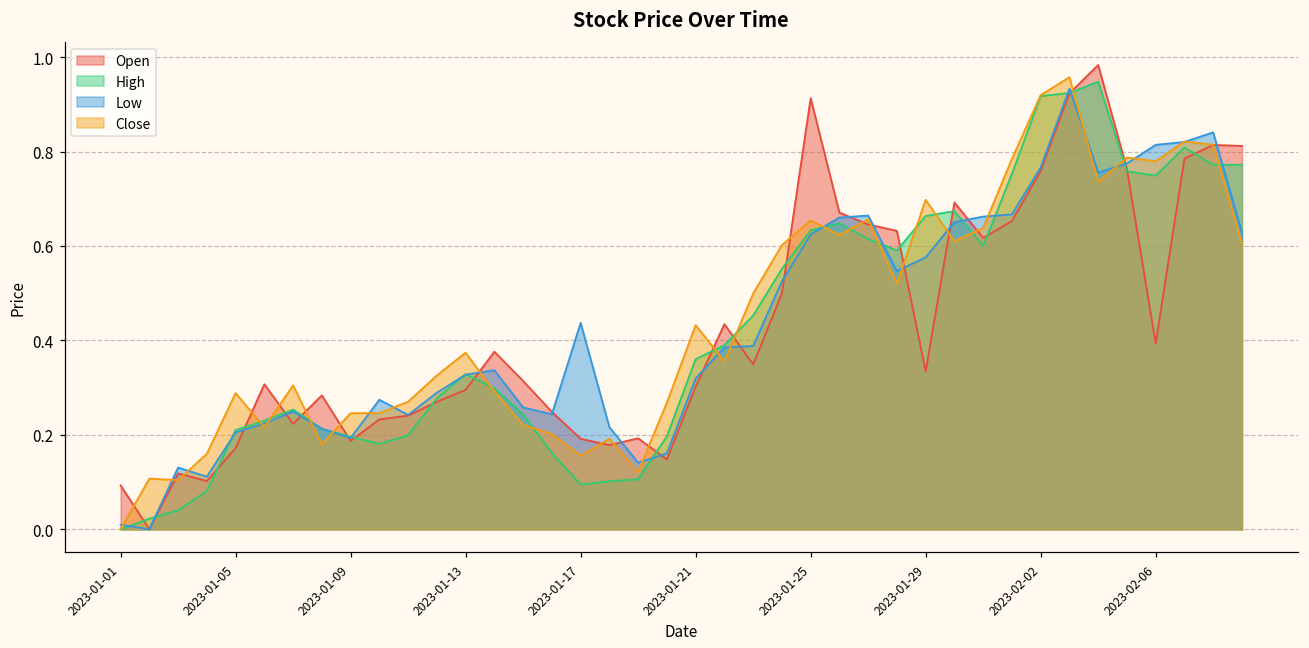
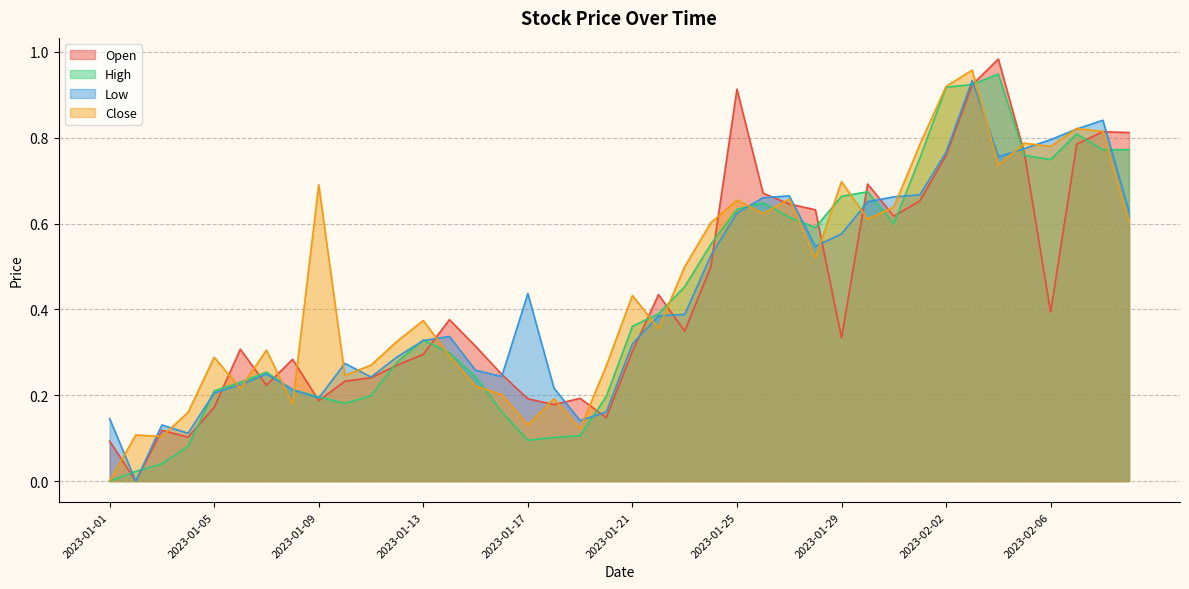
Low, 2023-01-01: 0.01 -> 0.15
Close, 2023-01-09: 0.25 -> 0.69
Close, 2023-01-17: 0.16 -> 0.13
Low, 2023-02-06: 0.81 -> 0.80
